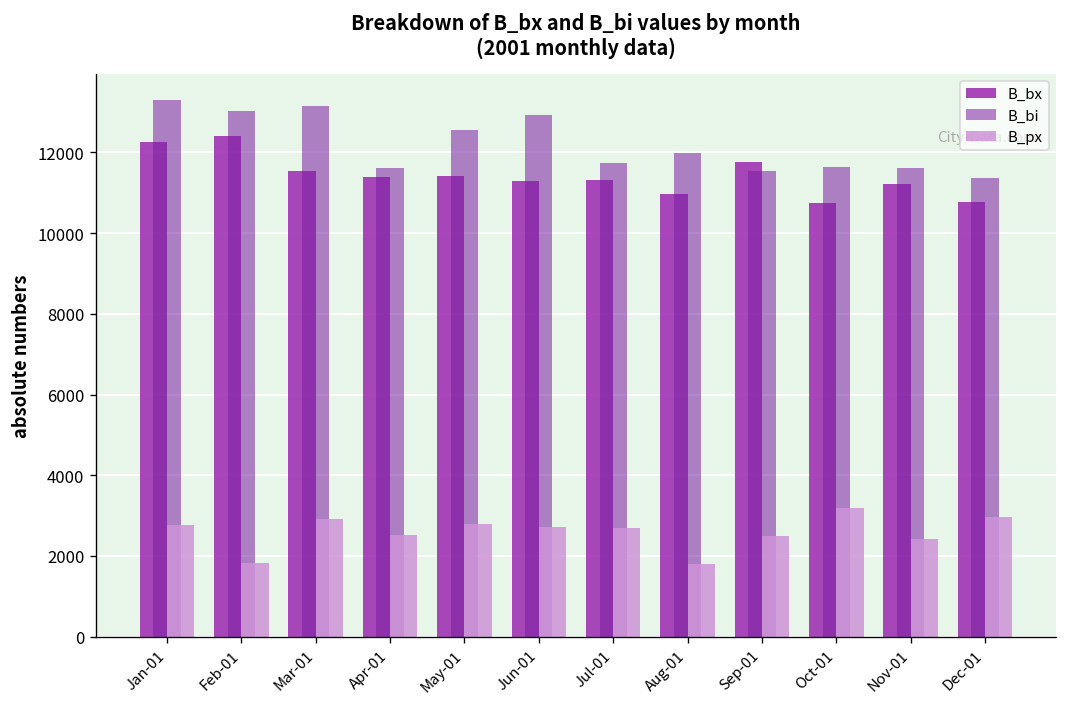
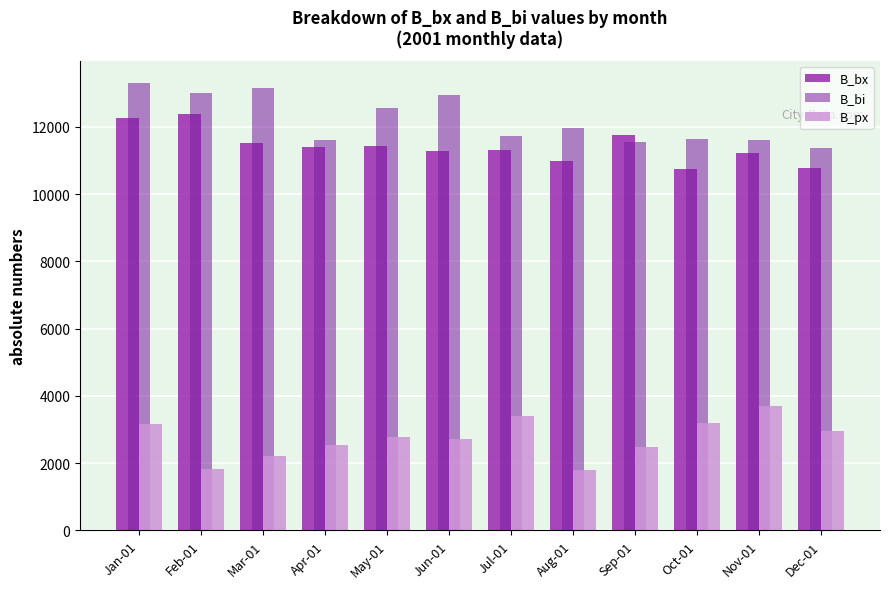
B_px, Jan-01: 2800 -> 3200
B_px, Mar-01: 2900 -> 2200
B_px, Jul-01: 2700 -> 3400
B_px, Nov-01: 2400 -> 3700
